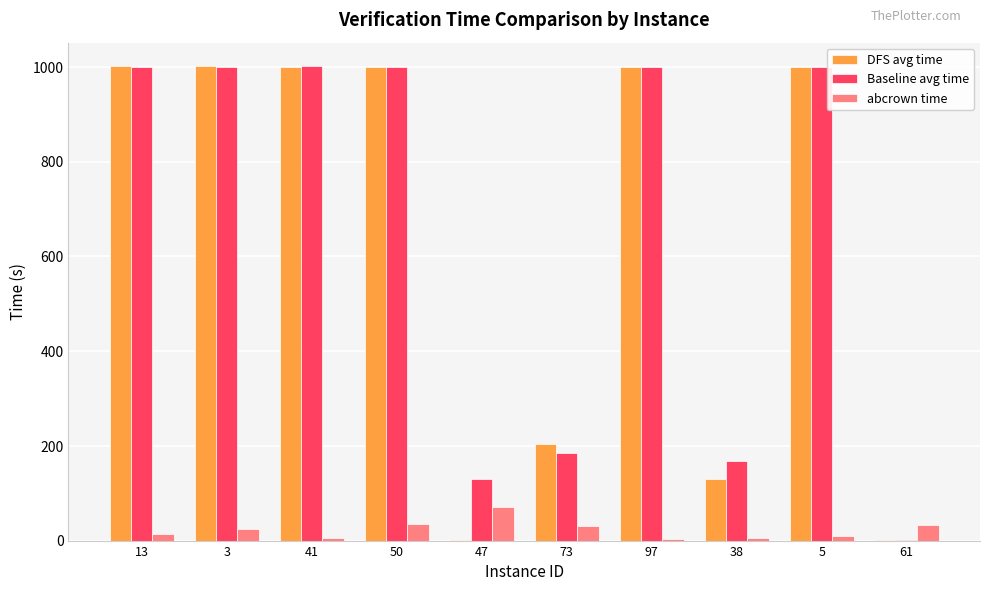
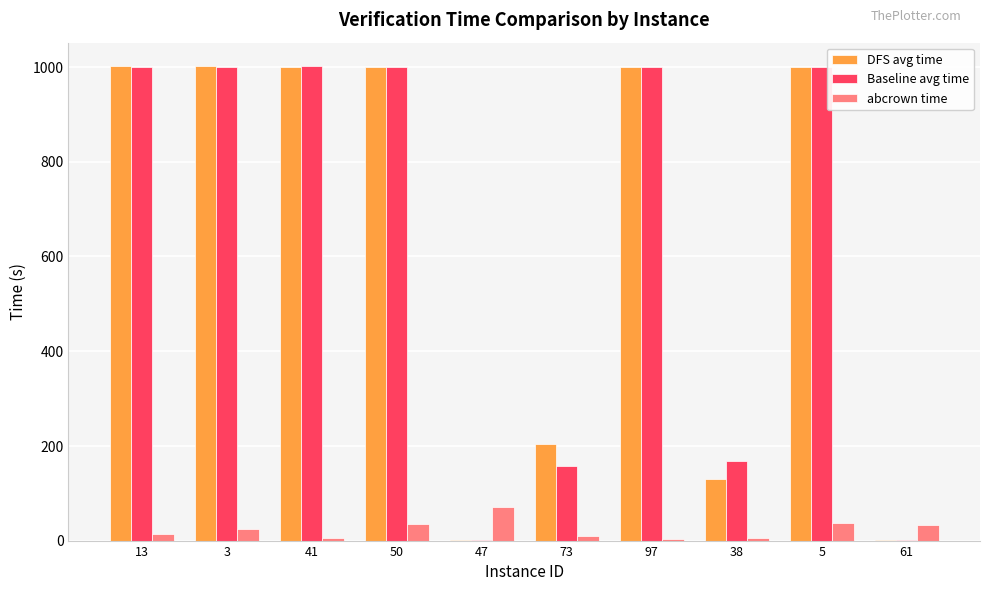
Baseline avg time, 47: 130 -> 0
Baseline avg time, 73: 180 -> 160
abcrown time, 73: 30 -> 10
abcrown time, 5: 10 -> 40
